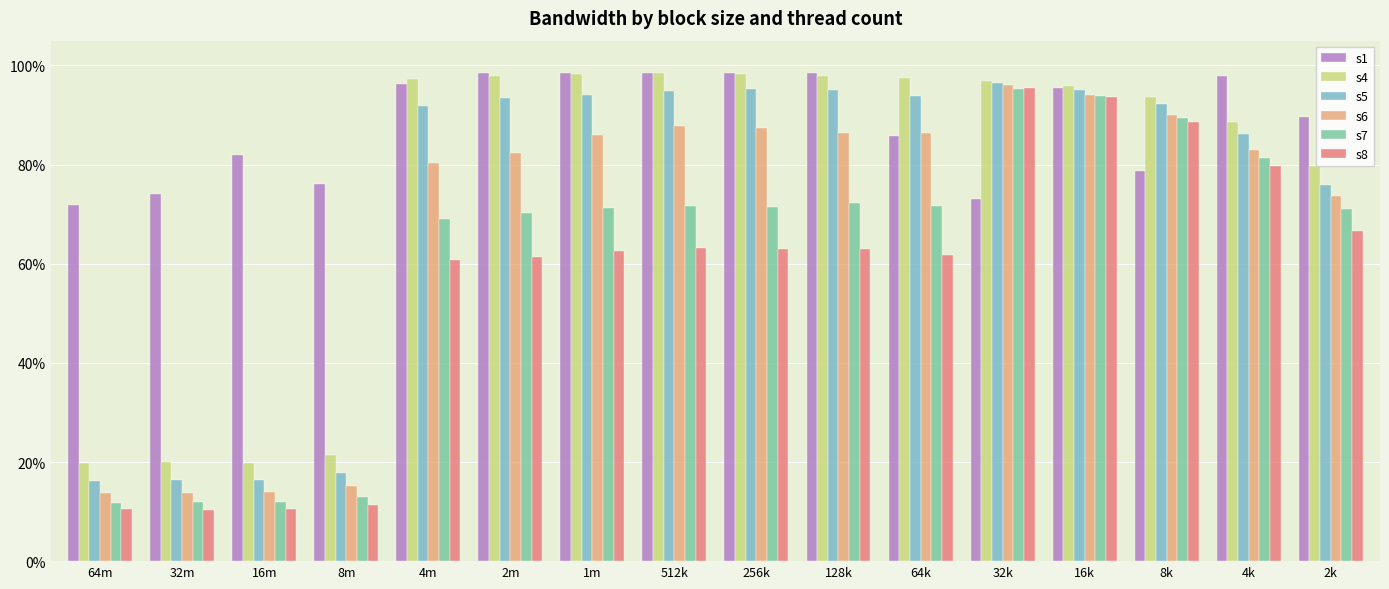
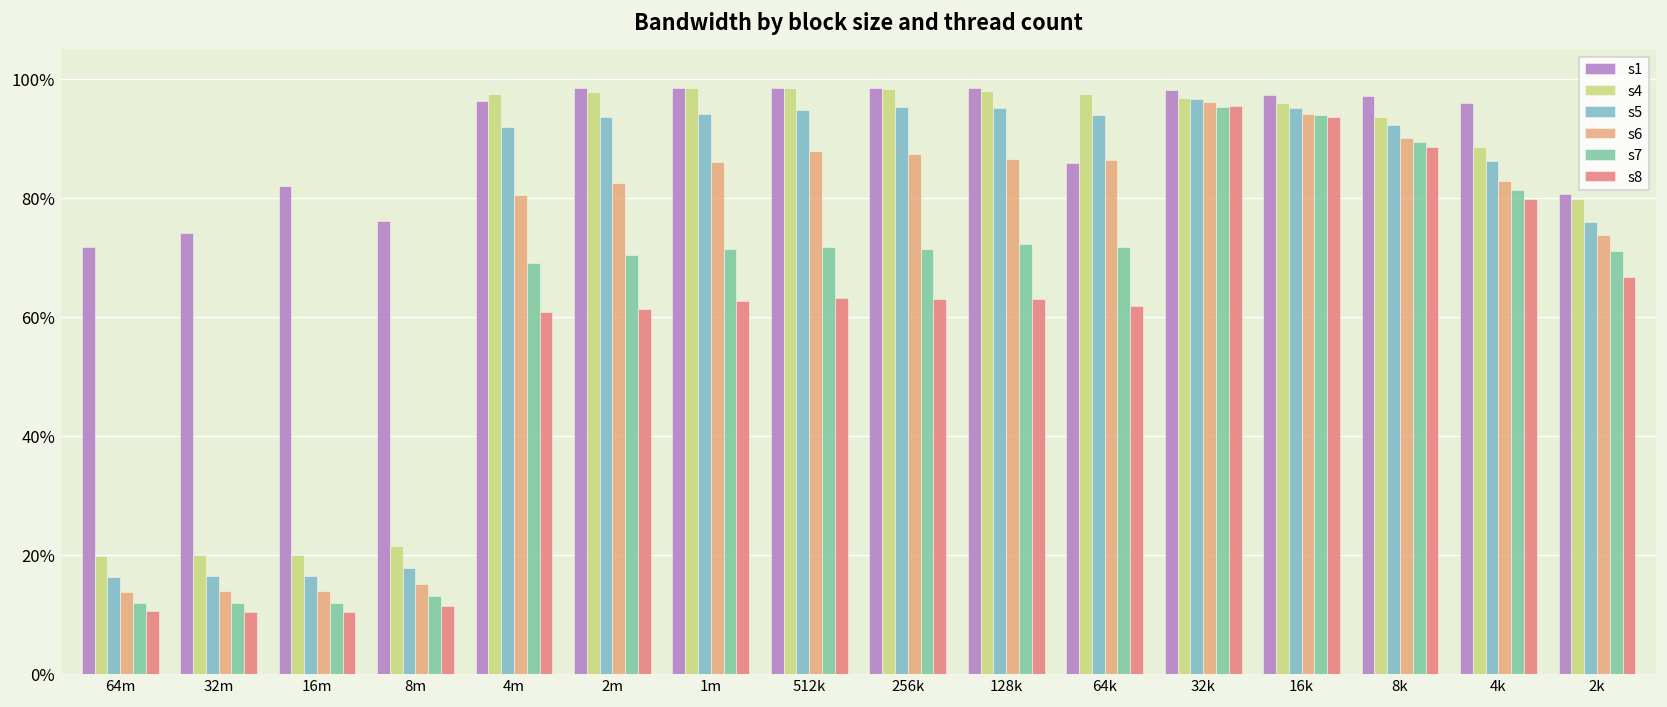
s1, 32k: 73% -> 98%
s1, 16k: 95% -> 97%
s1, 8k: 79% -> 97%
s1, 4k: 98% -> 96%
s1, 2k: 90% -> 81%
